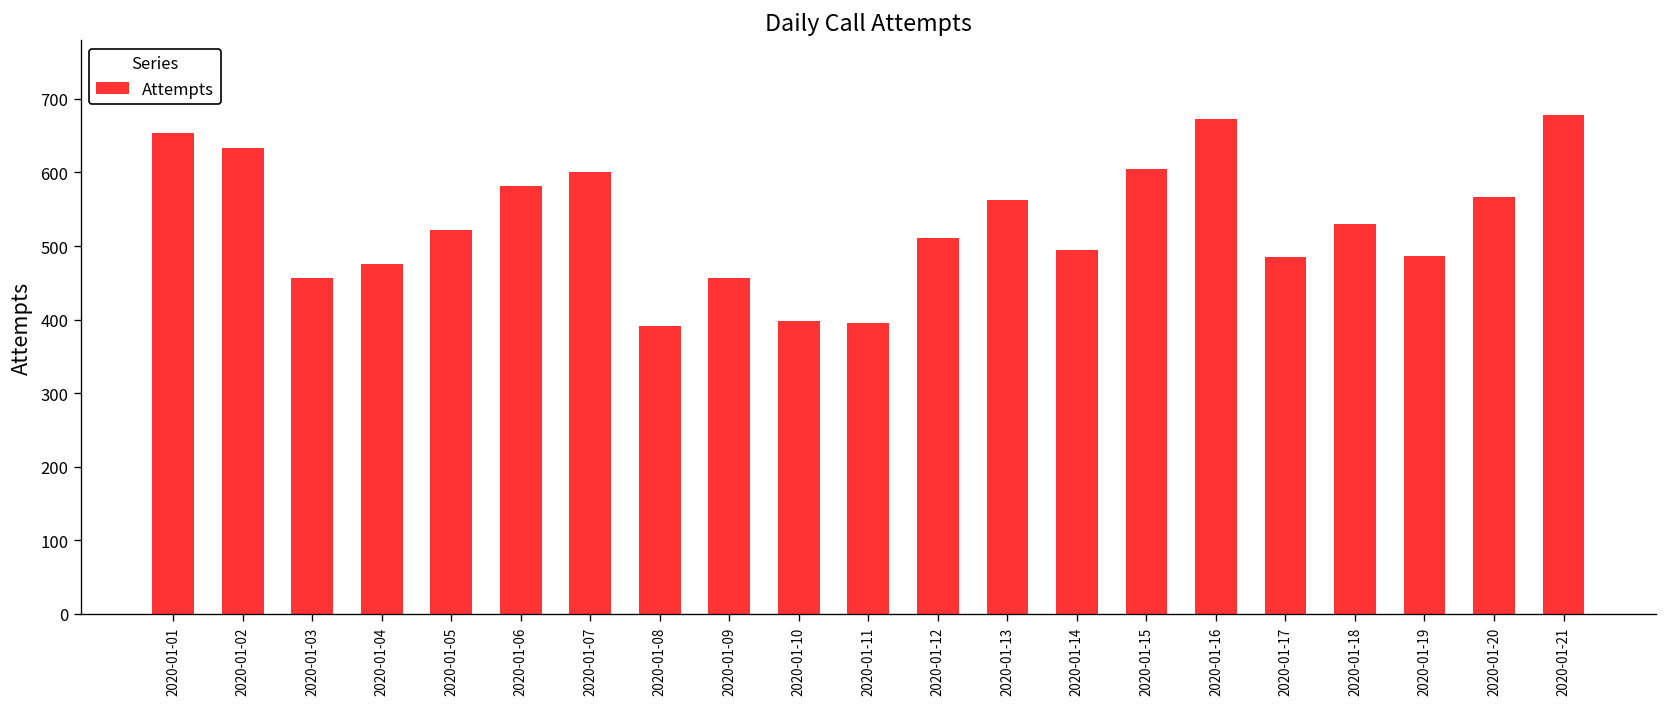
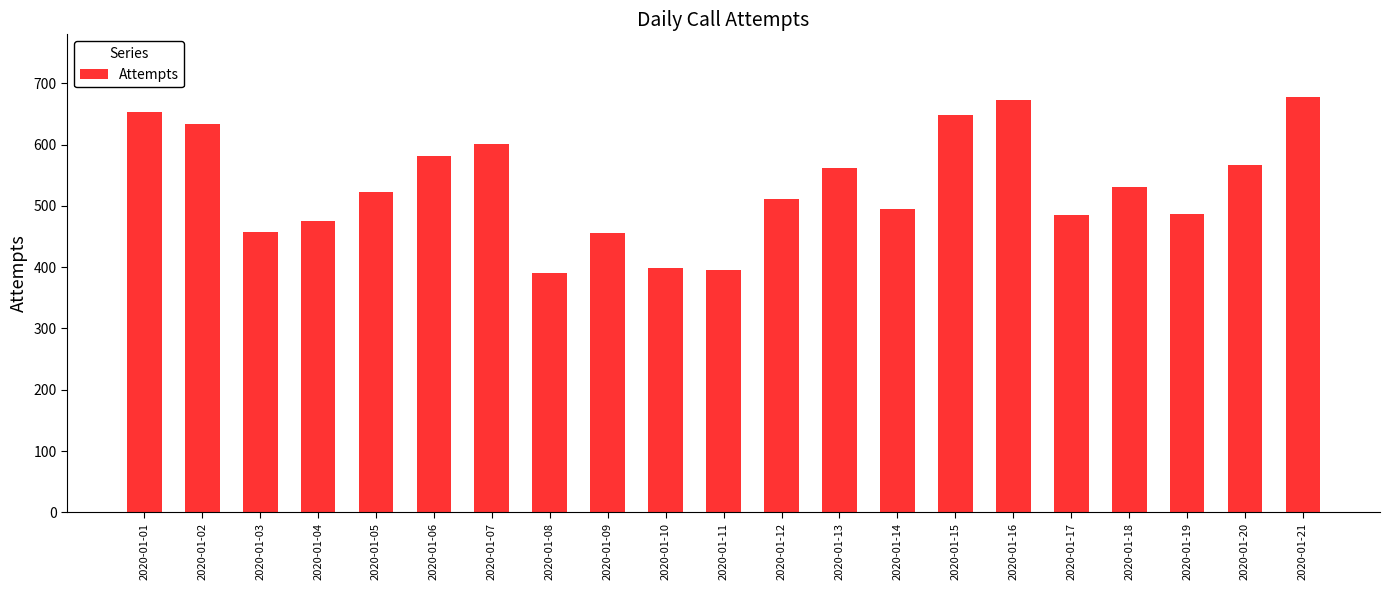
2020-01-15: 600 -> 650
